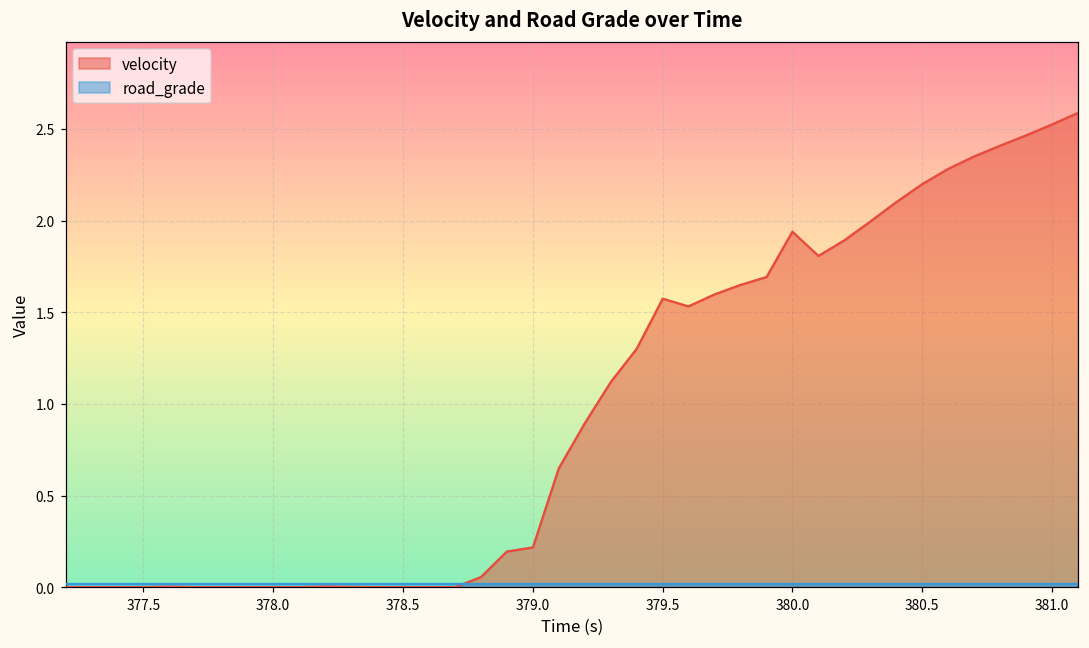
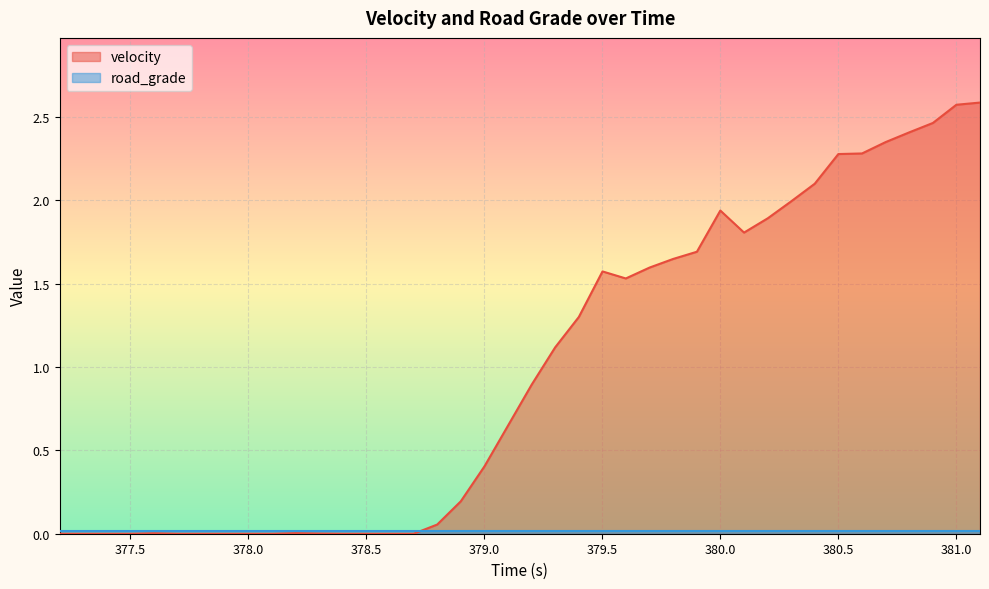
velocity, 379.0: 0.22 -> 0.40
velocity, 380.5: 2.20 -> 2.28
velocity, 381.0: 2.52 -> 2.57
